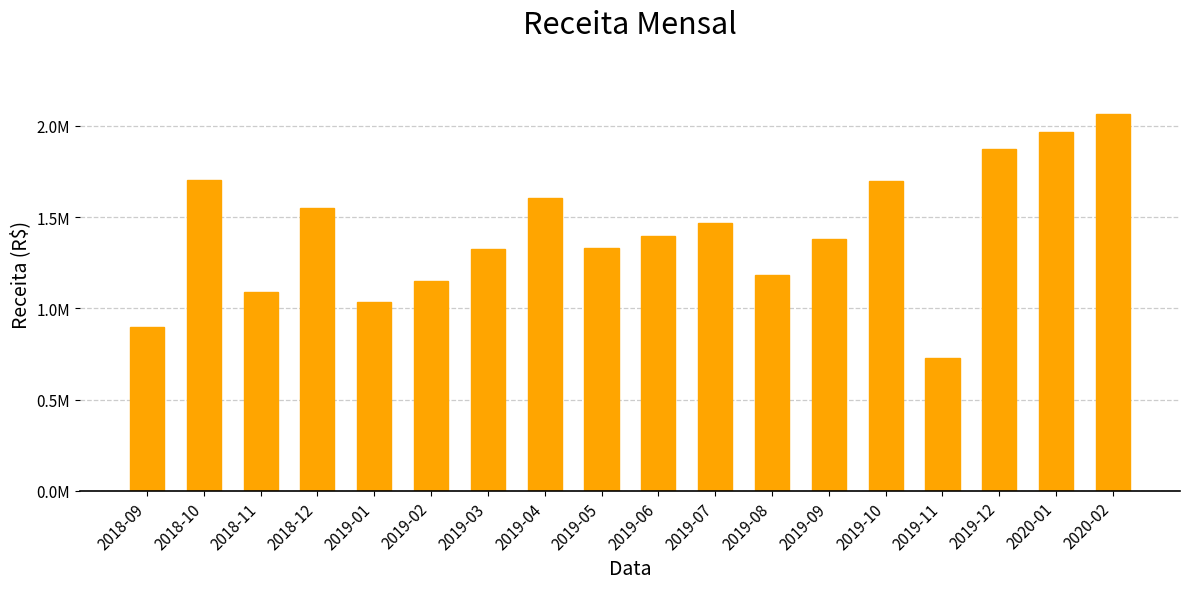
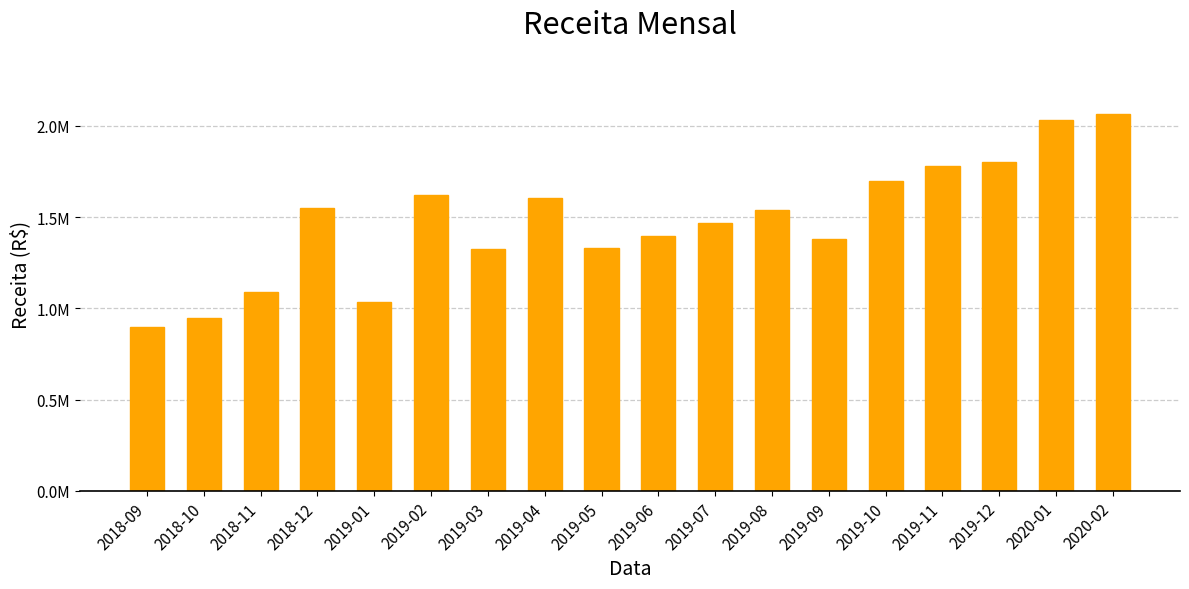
2018-10: 1700000 -> 950000
2019-02: 1150000 -> 1620000
2019-08: 1180000 -> 1540000
2019-11: 730000 -> 1780000
2019-12: 1870000 -> 1800000
2020-01: 1960000 -> 2030000
